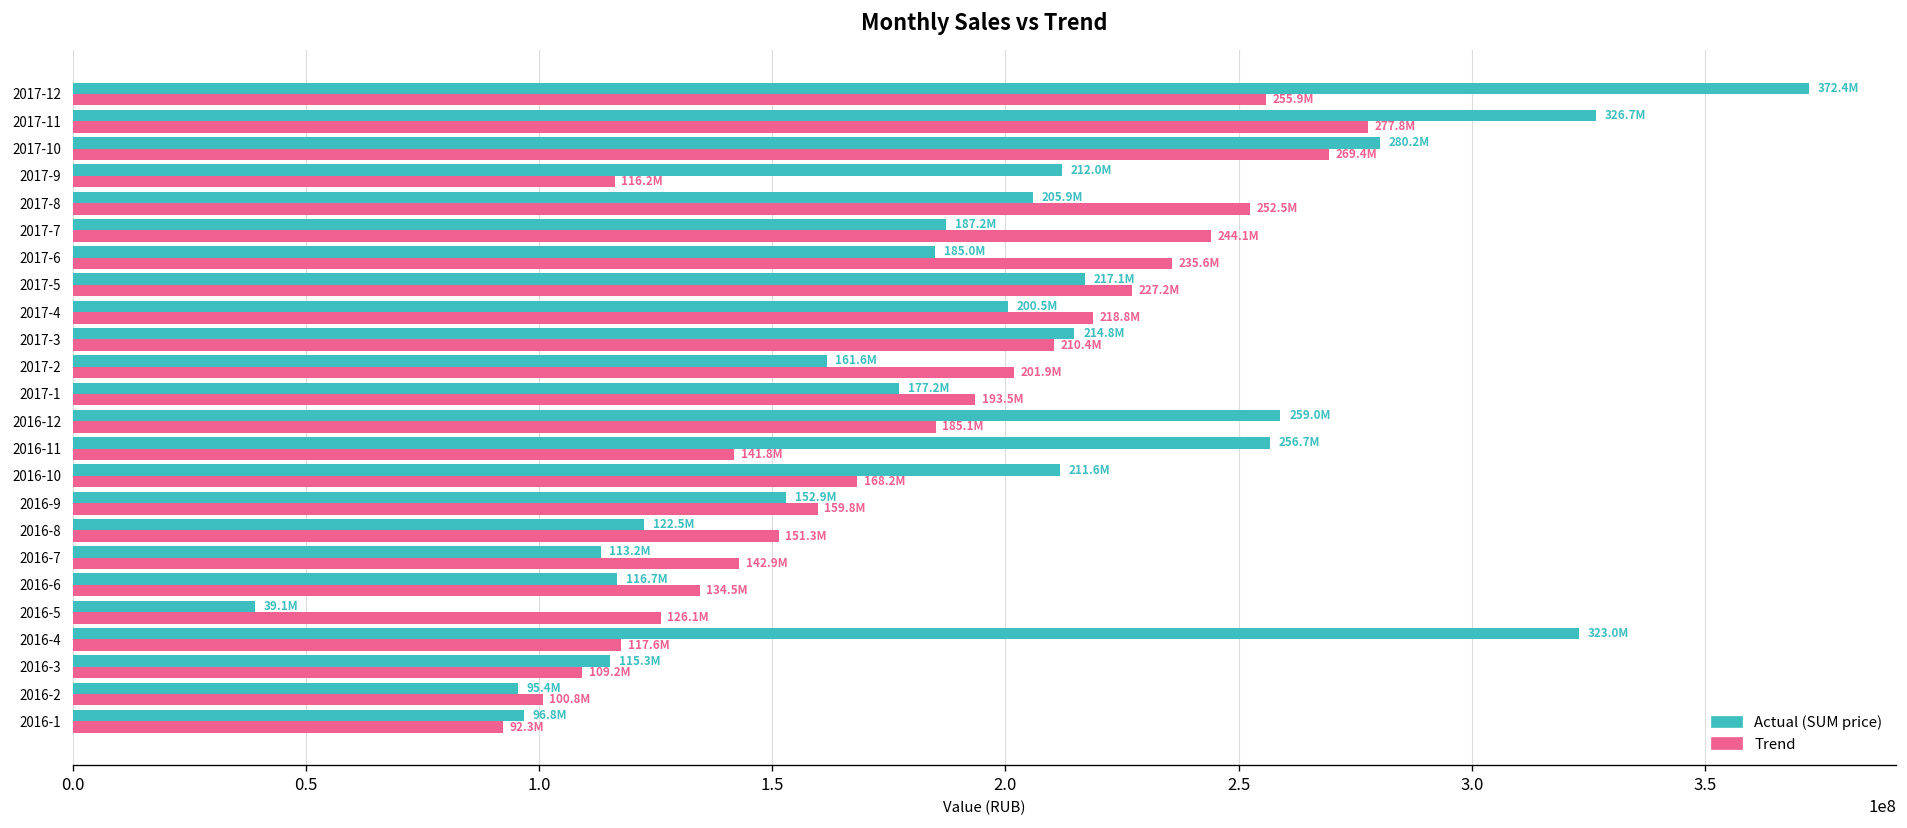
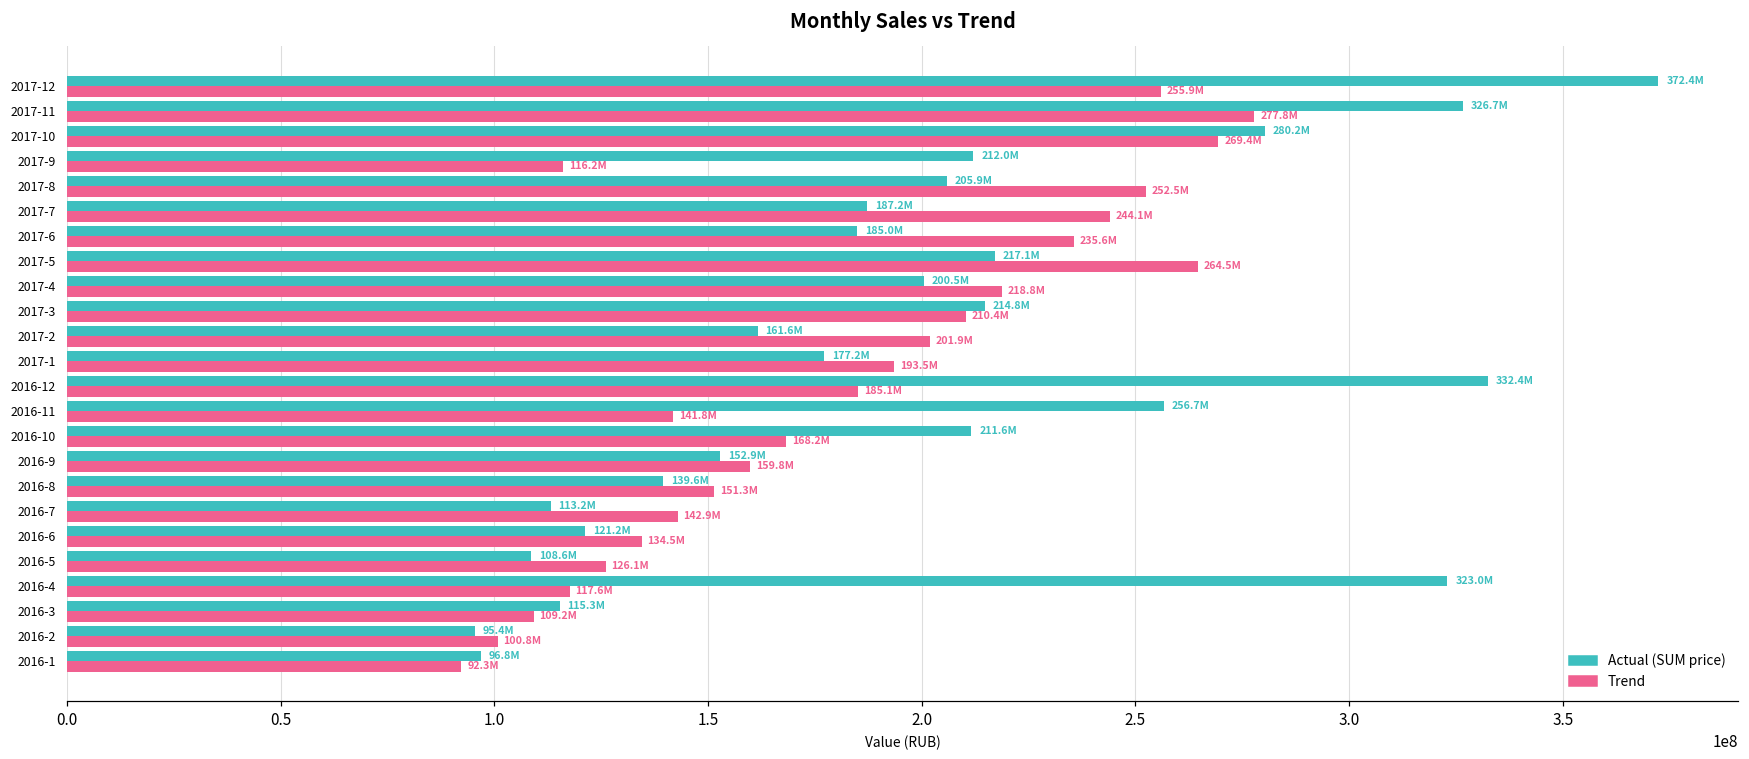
Trend, 2017-5: 227.2M -> 264.5M
Actual (SUM price), 2016-12: 259.0M -> 332.4M
Actual (SUM price), 2016-8: 122.5M -> 139.6M
Actual (SUM price), 2016-6: 116.7M -> 121.2M
Actual (SUM price), 2016-5: 39.1M -> 108.6M
